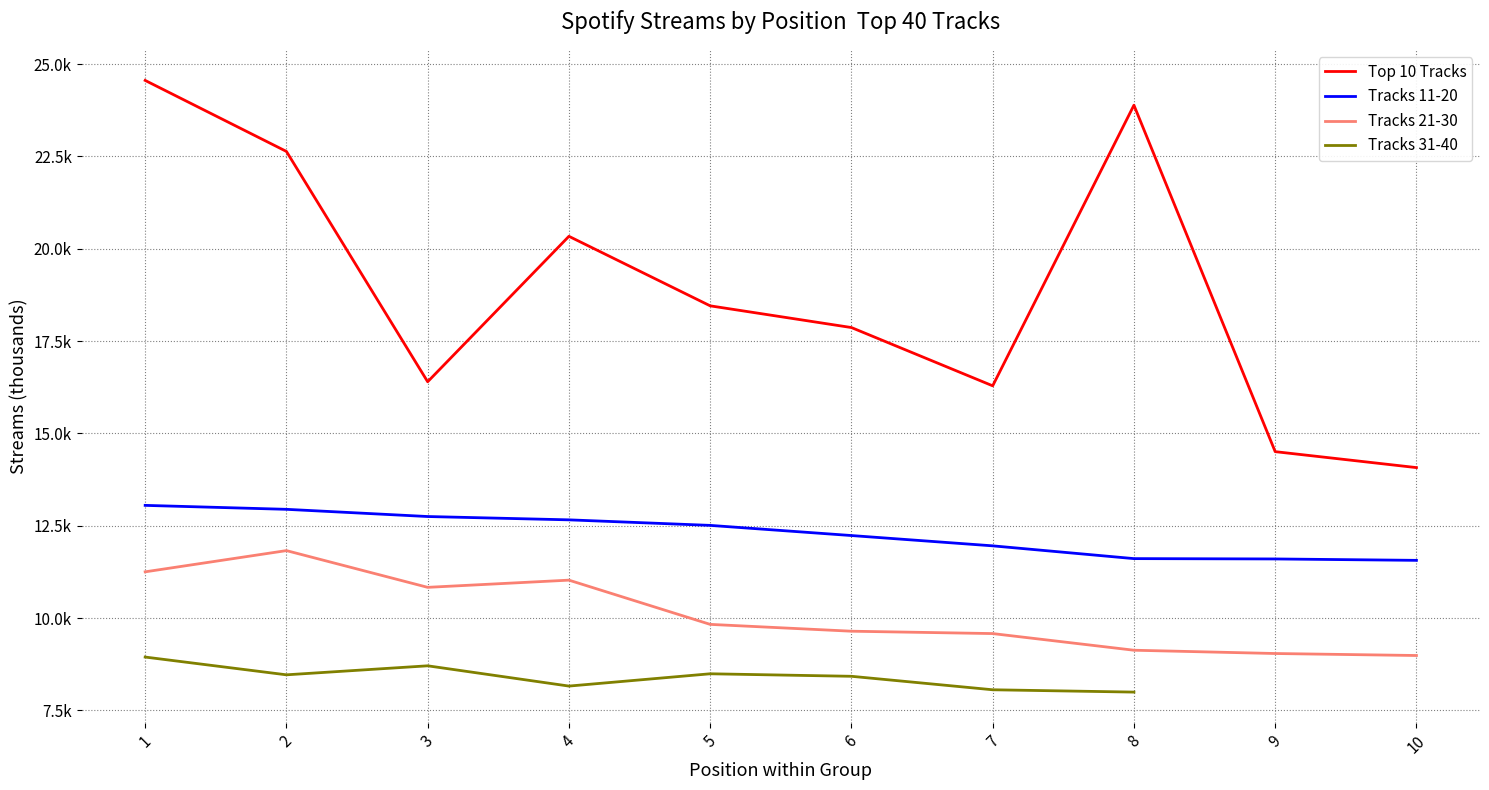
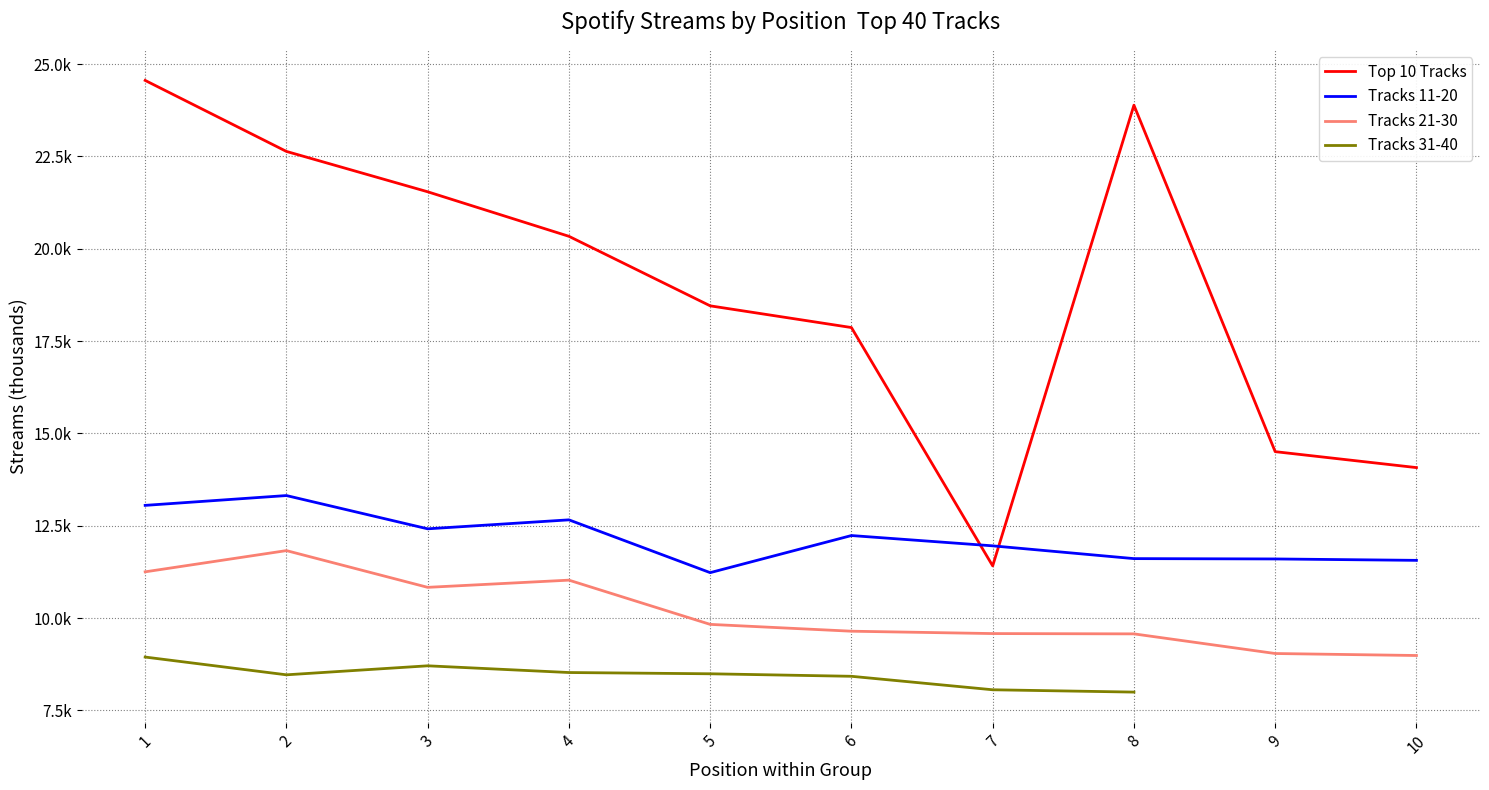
Tracks 11-20, 2: 12900 -> 13300
Top 10 Tracks, 3: 16400 -> 21500
Tracks 11-20, 3: 12700 -> 12400
Tracks 31-40, 4: 8200 -> 8500
Tracks 11-20, 5: 12500 -> 11200
Top 10 Tracks, 7: 16300 -> 11400
Tracks 21-30, 8: 9100 -> 9600
